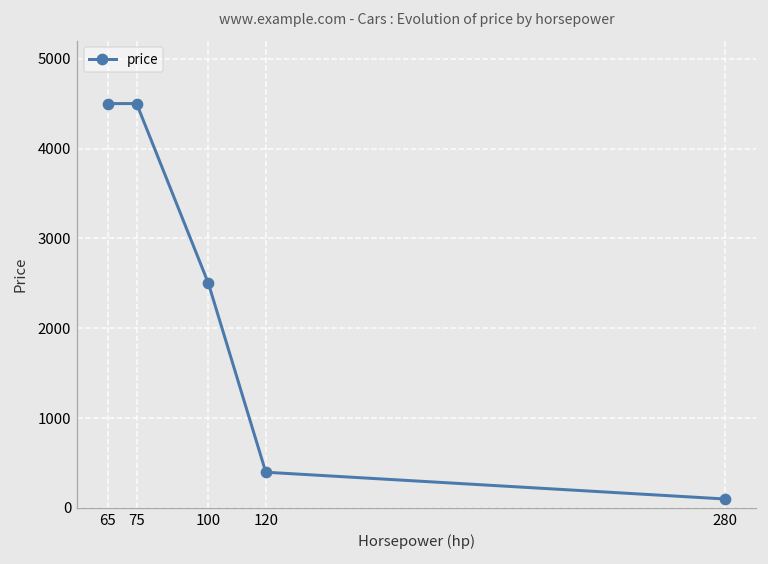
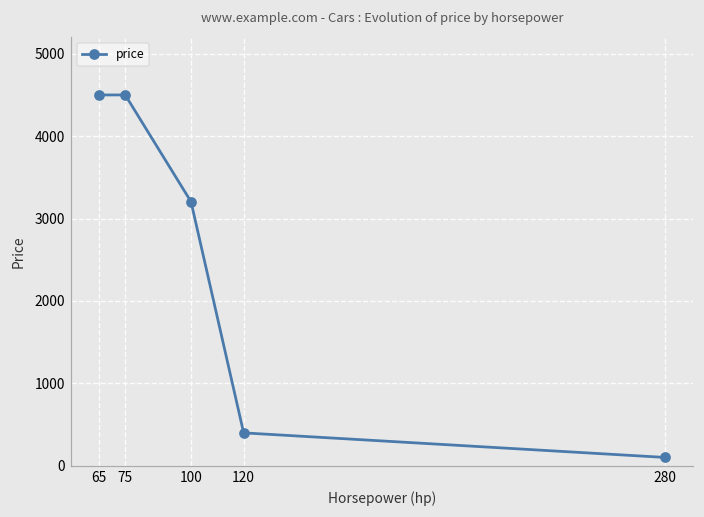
100: 2500 -> 3200
